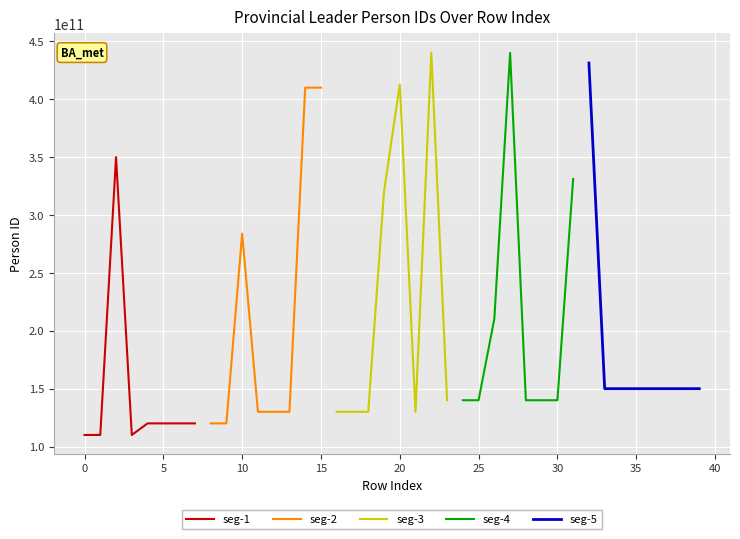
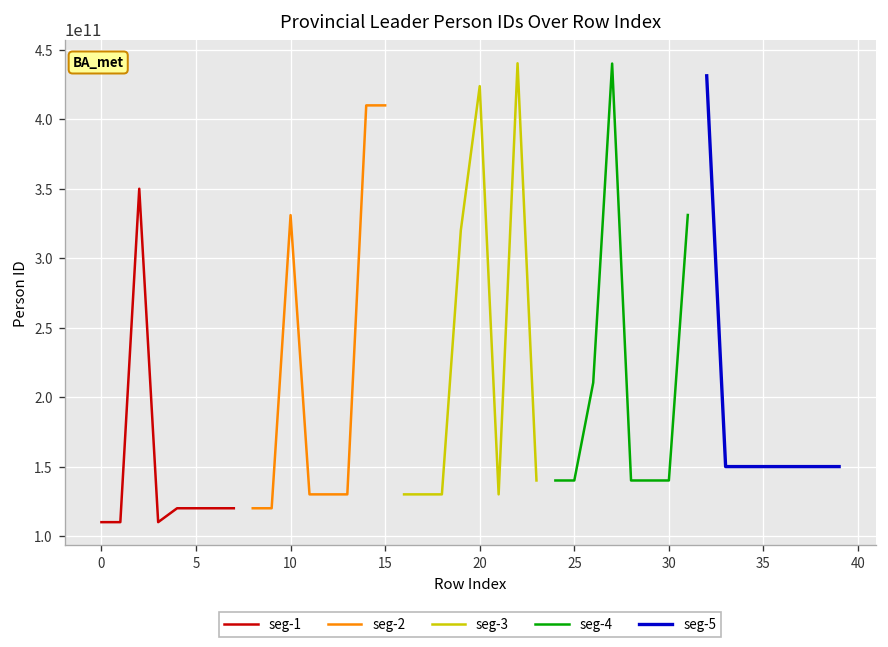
seg-2, 10: 284000000000 -> 331000000000
seg-3, 20: 413000000000 -> 424000000000
